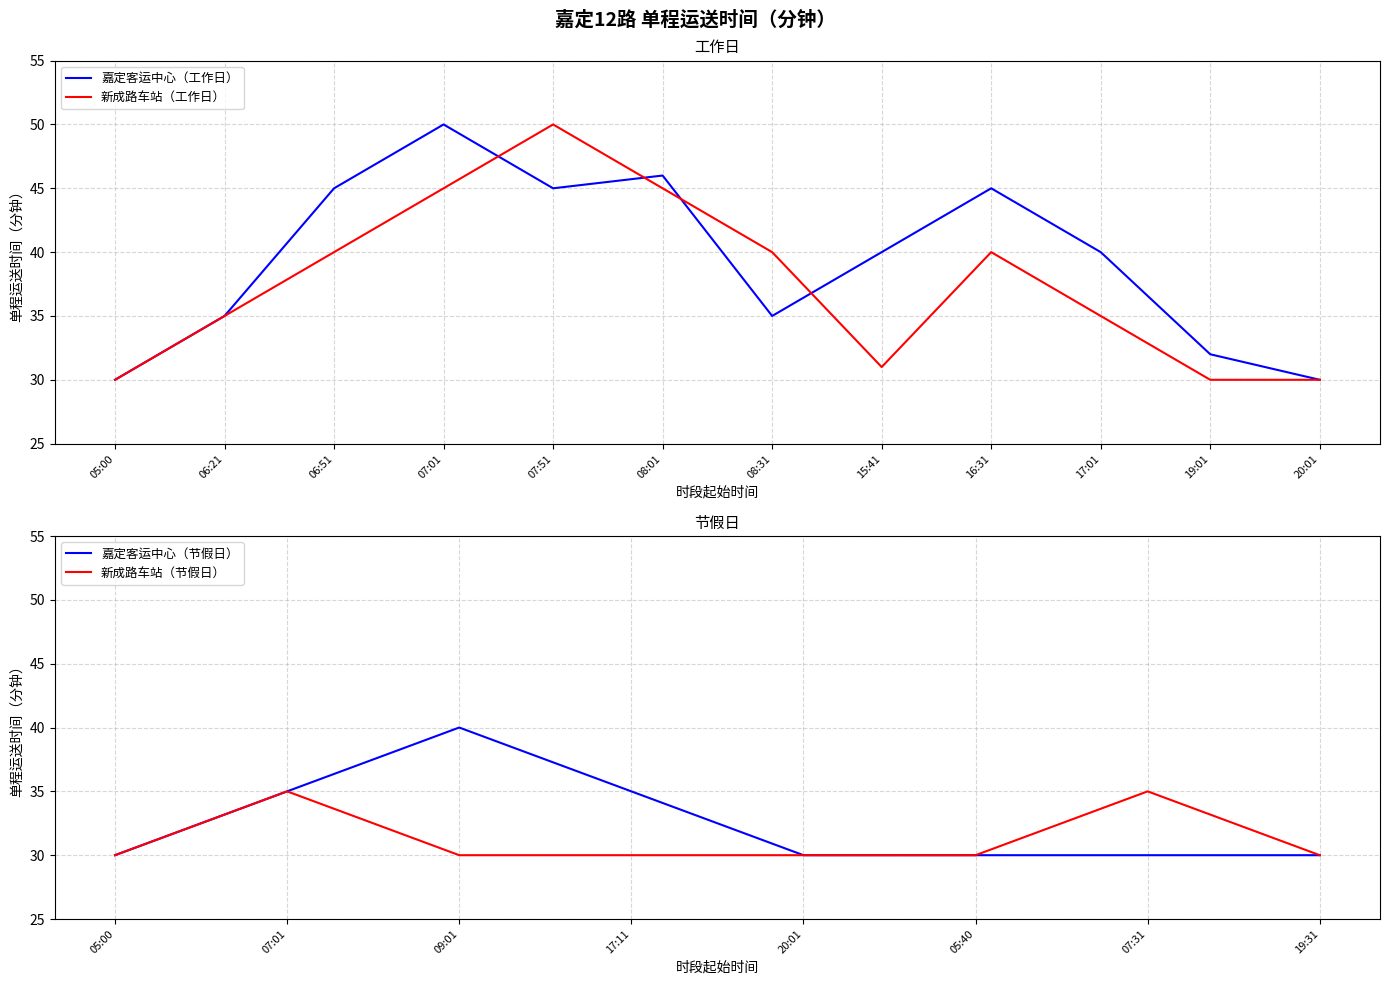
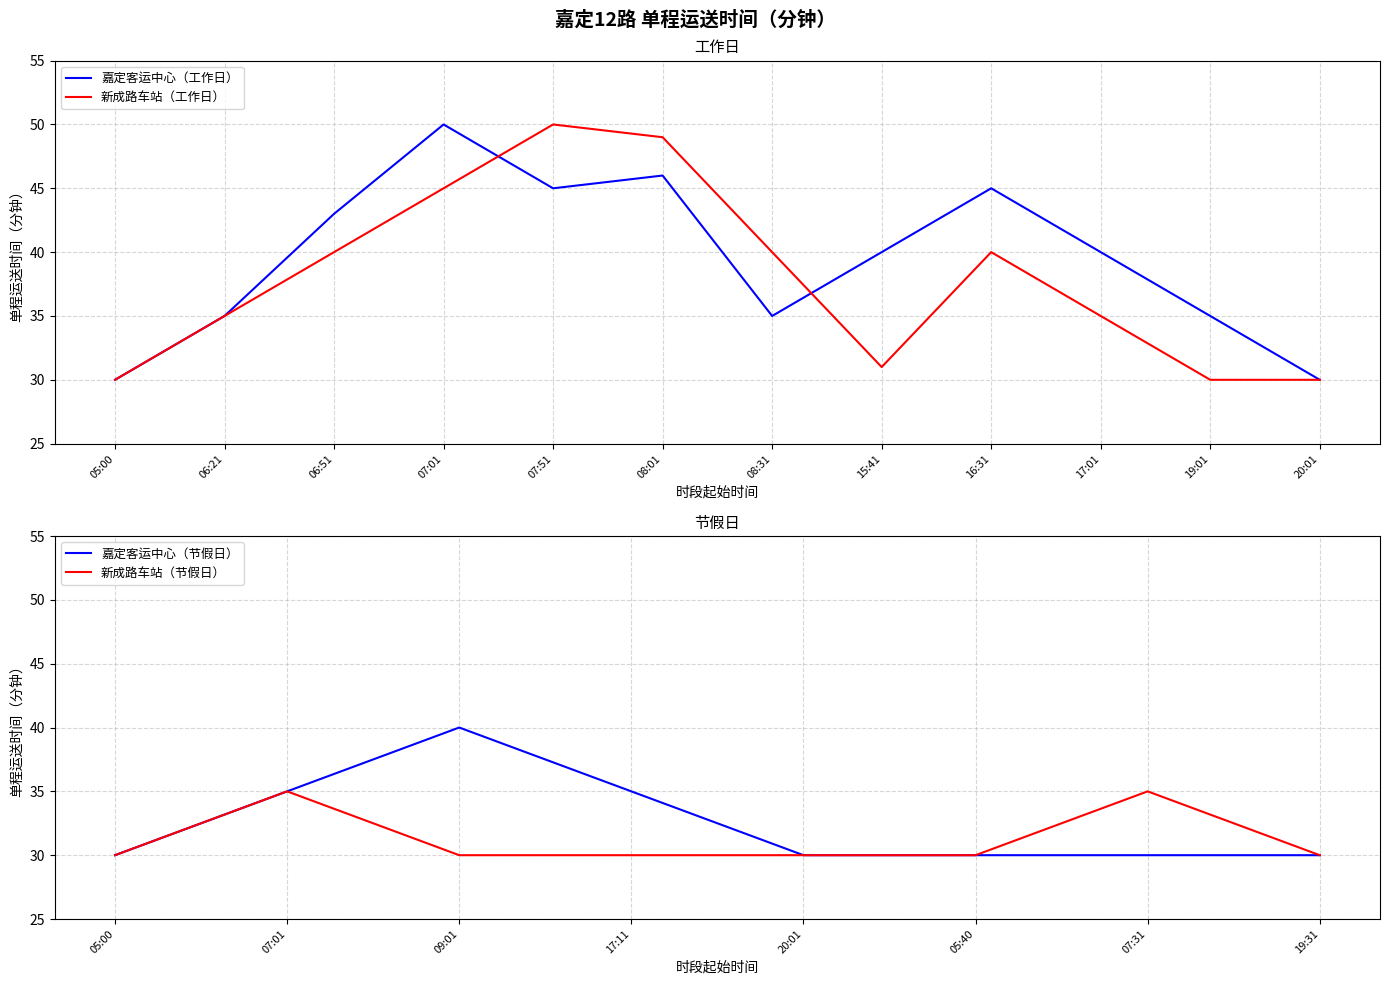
工作日, 嘉定客运中心（工作日）, 06:51: 45 -> 43
工作日, 新成路车站（工作日）, 08:01: 45 -> 49
工作日, 嘉定客运中心（工作日）, 19:01: 32 -> 35
